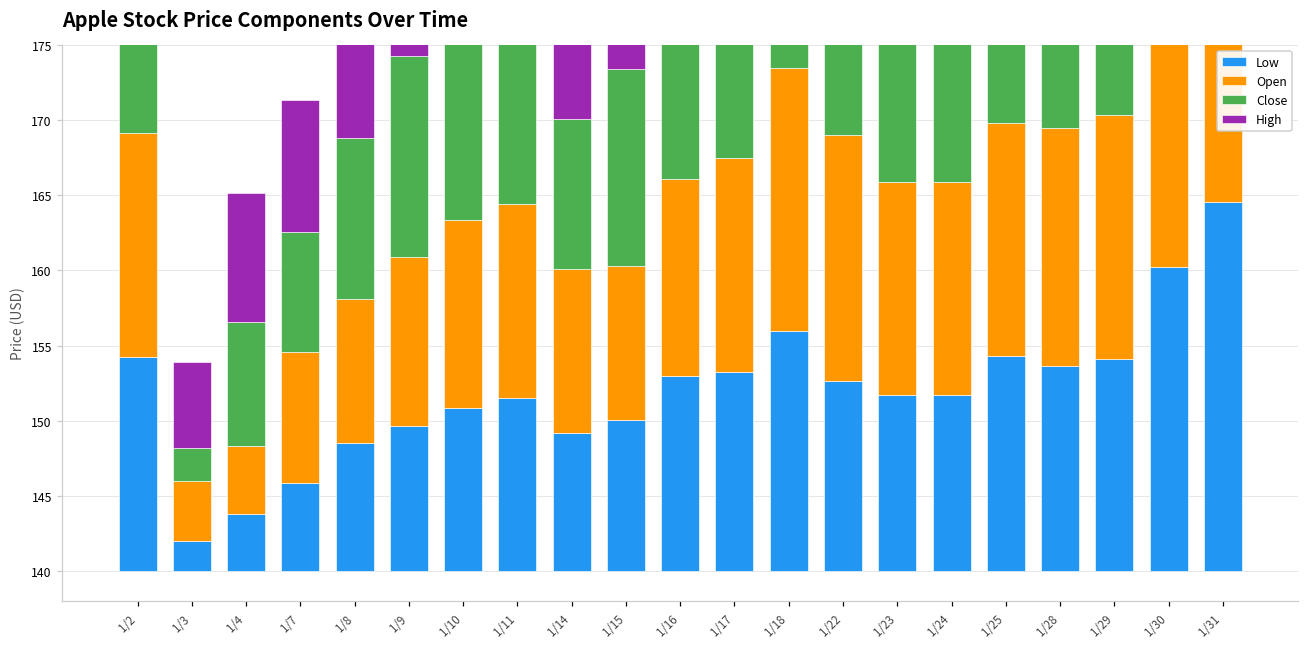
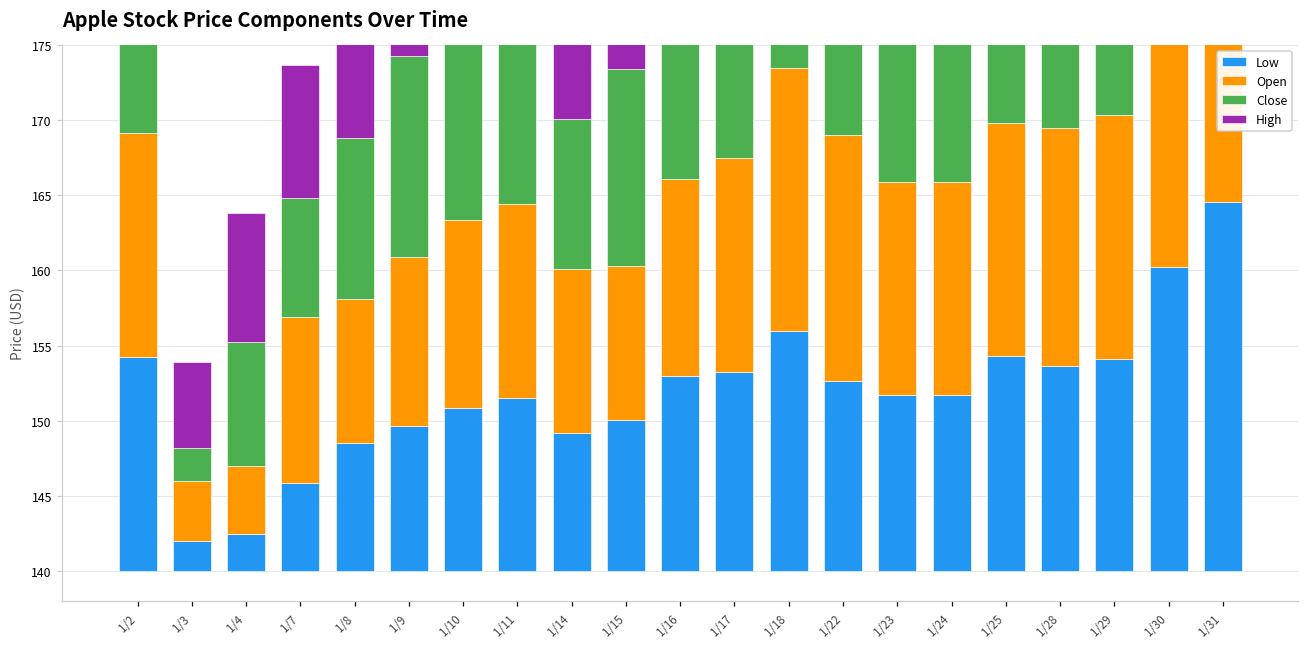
Low, 1/4: 143.8 -> 142.5
Open, 1/7: 8.7 -> 11.0
